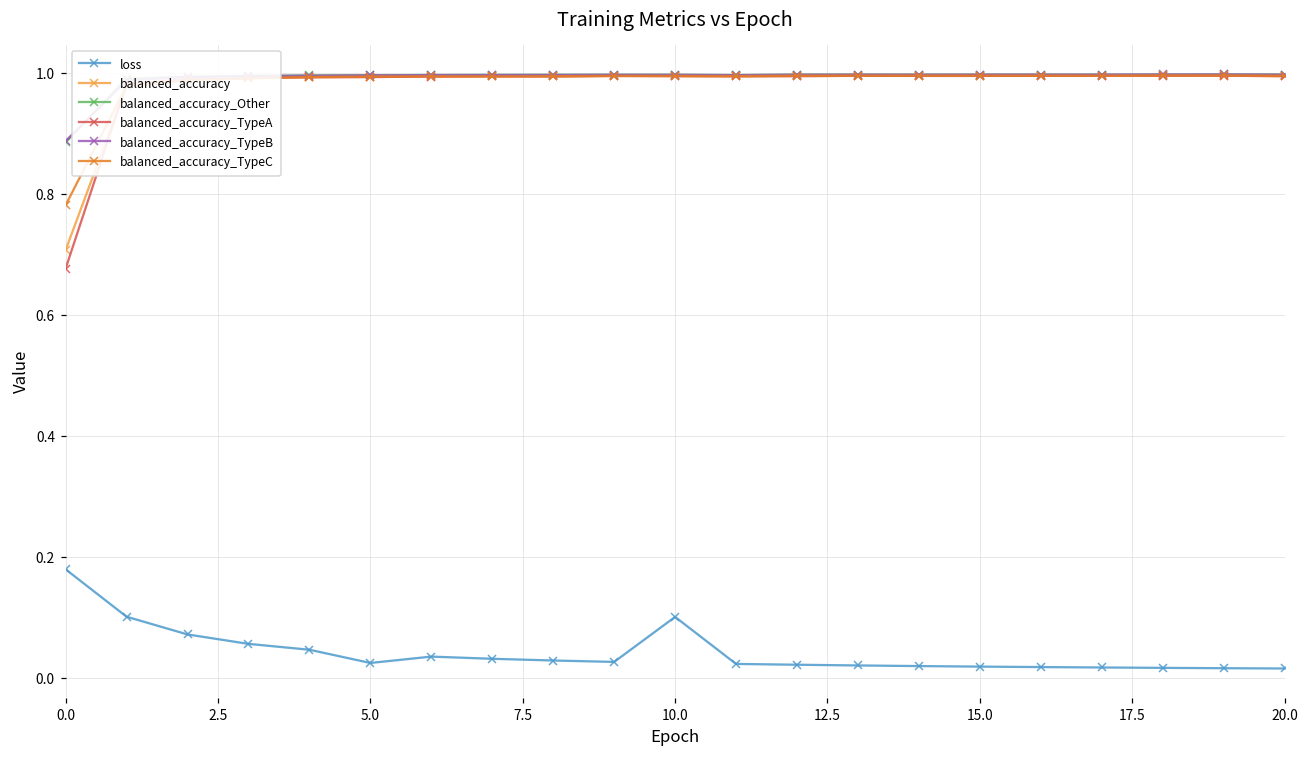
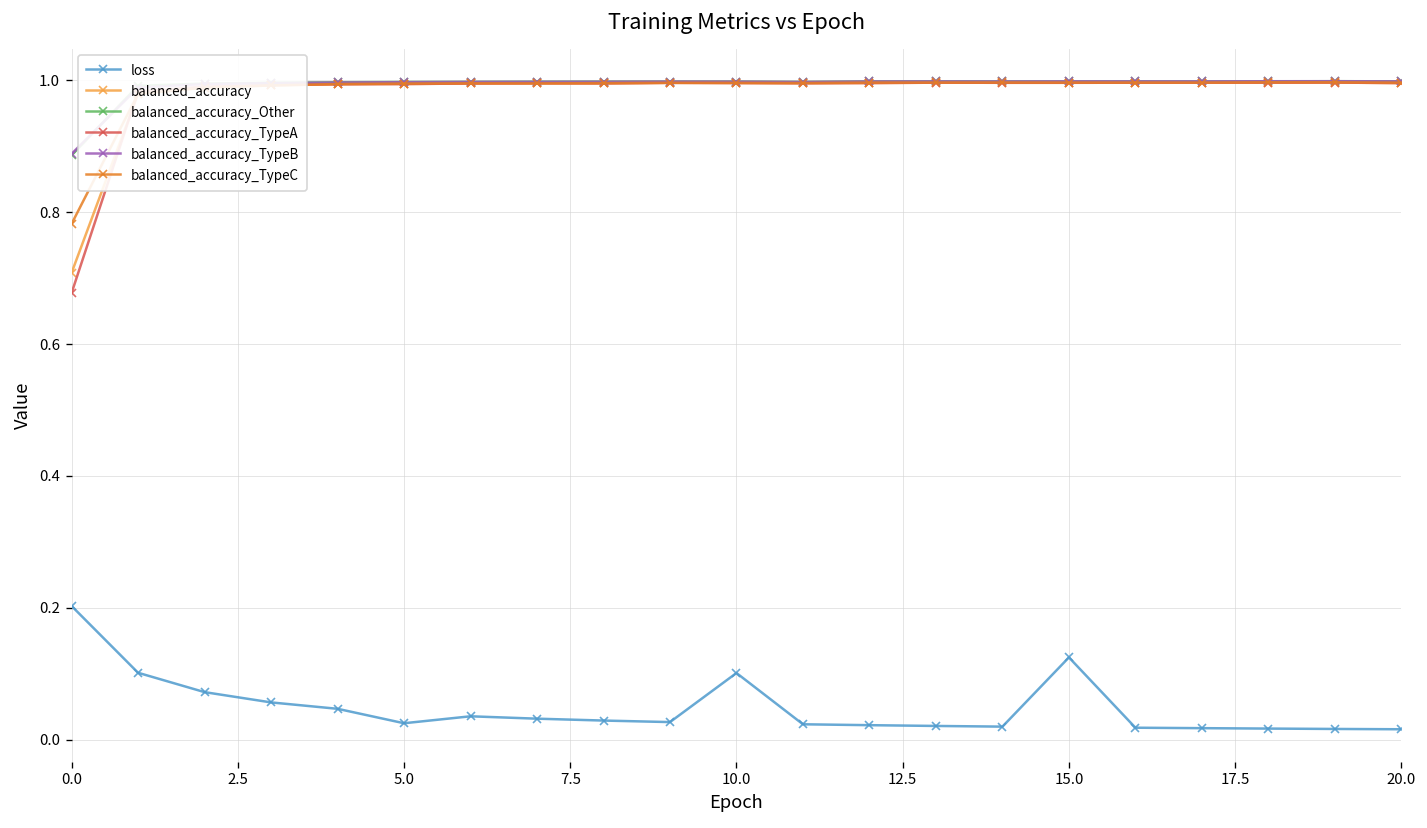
loss, 0.0: 0.18 -> 0.20
loss, 15.0: 0.02 -> 0.12
